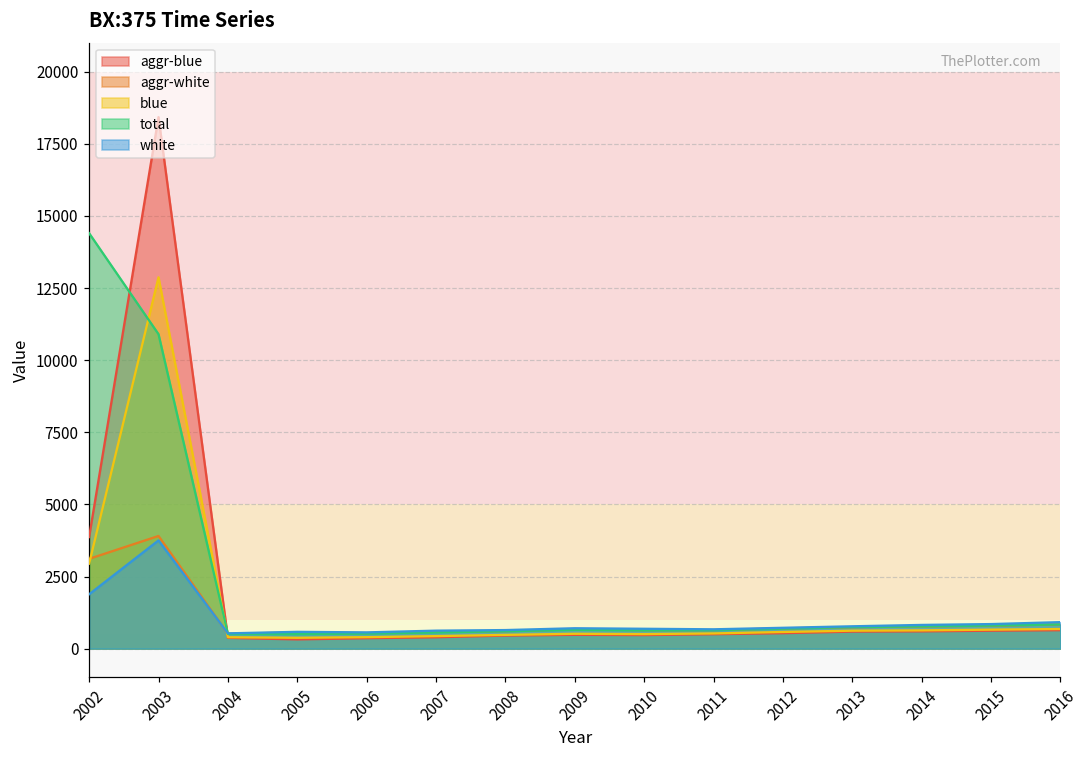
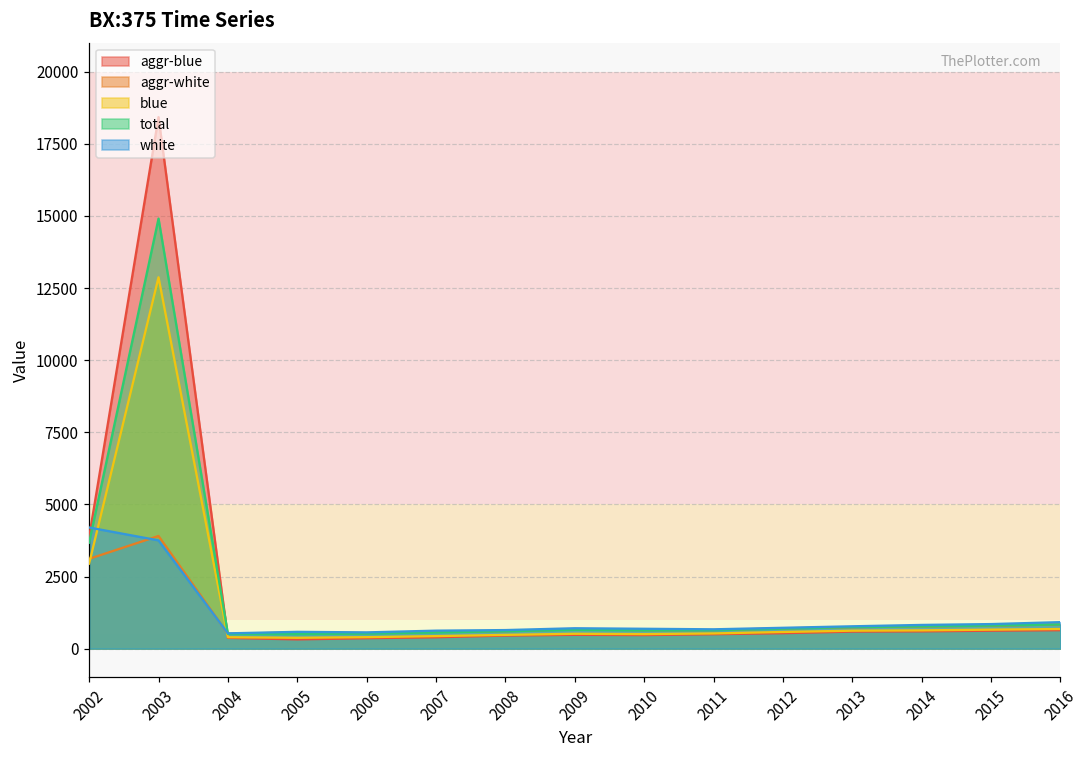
total, 2002: 14400 -> 3700
white, 2002: 1900 -> 4200
total, 2003: 10900 -> 14900
